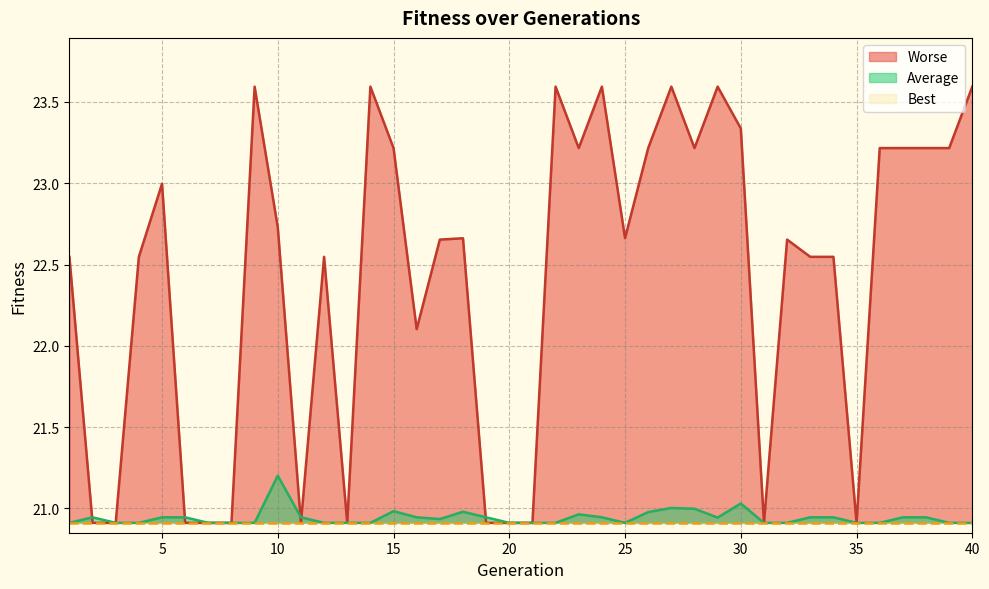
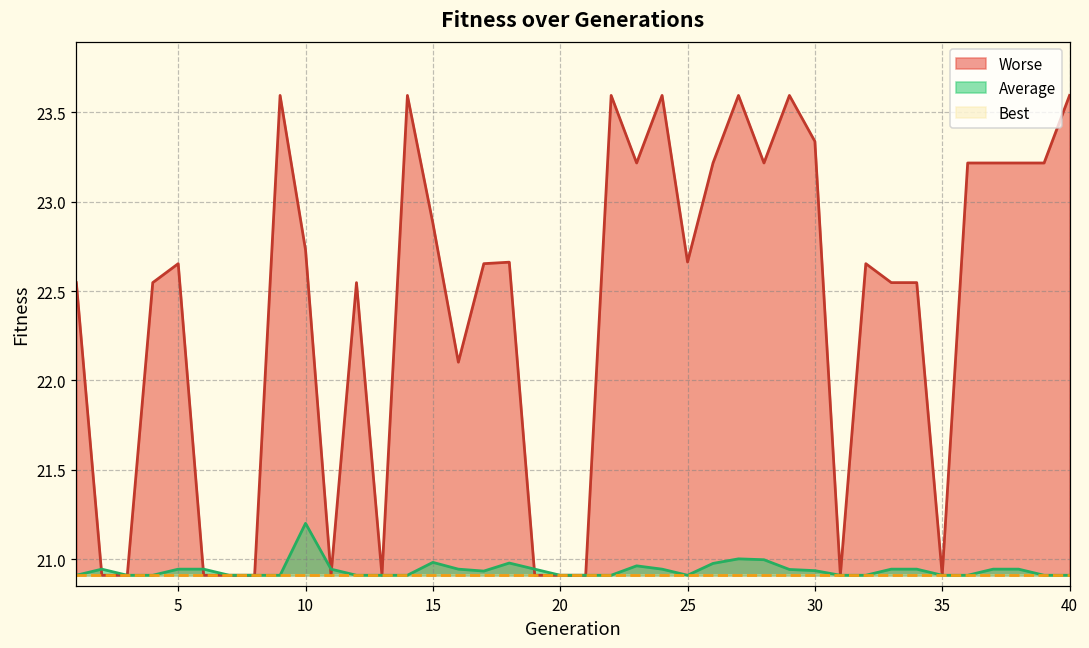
Worse, 5: 23.00 -> 22.65
Worse, 15: 23.22 -> 22.88
Average, 30: 21.03 -> 20.94
